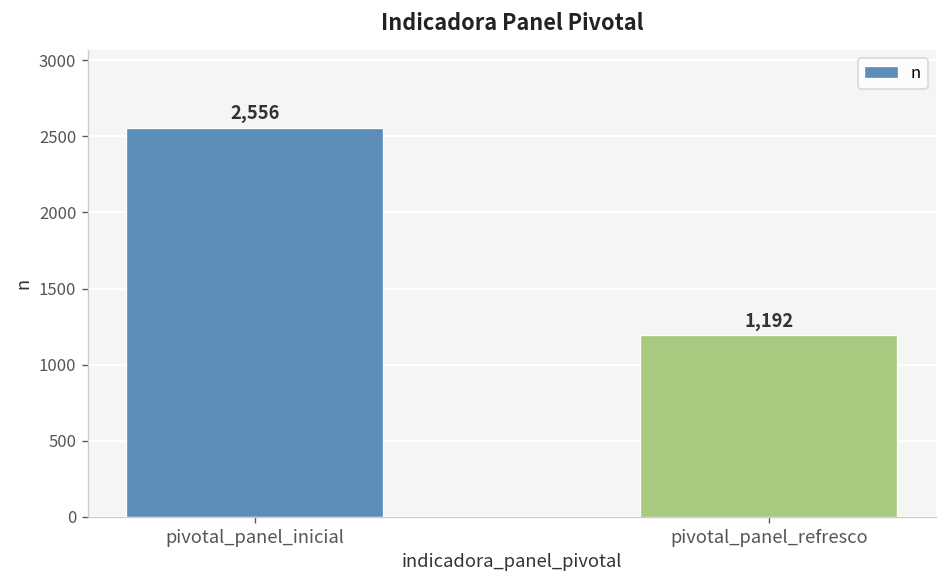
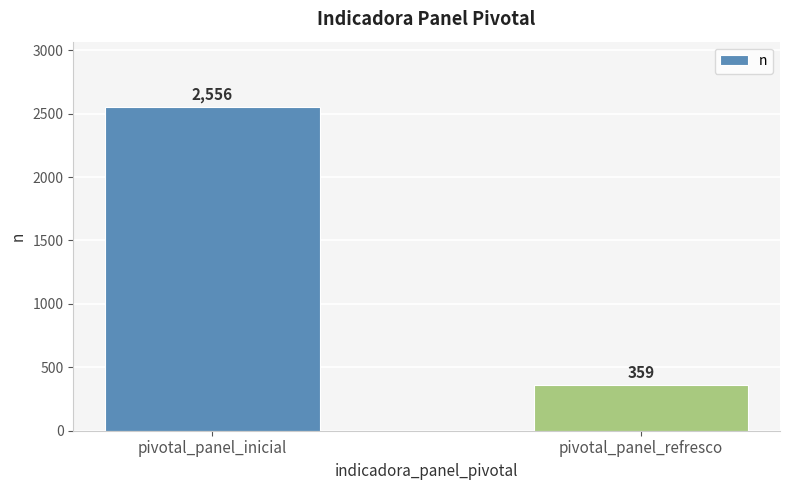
pivotal_panel_refresco: 1,192 -> 359
